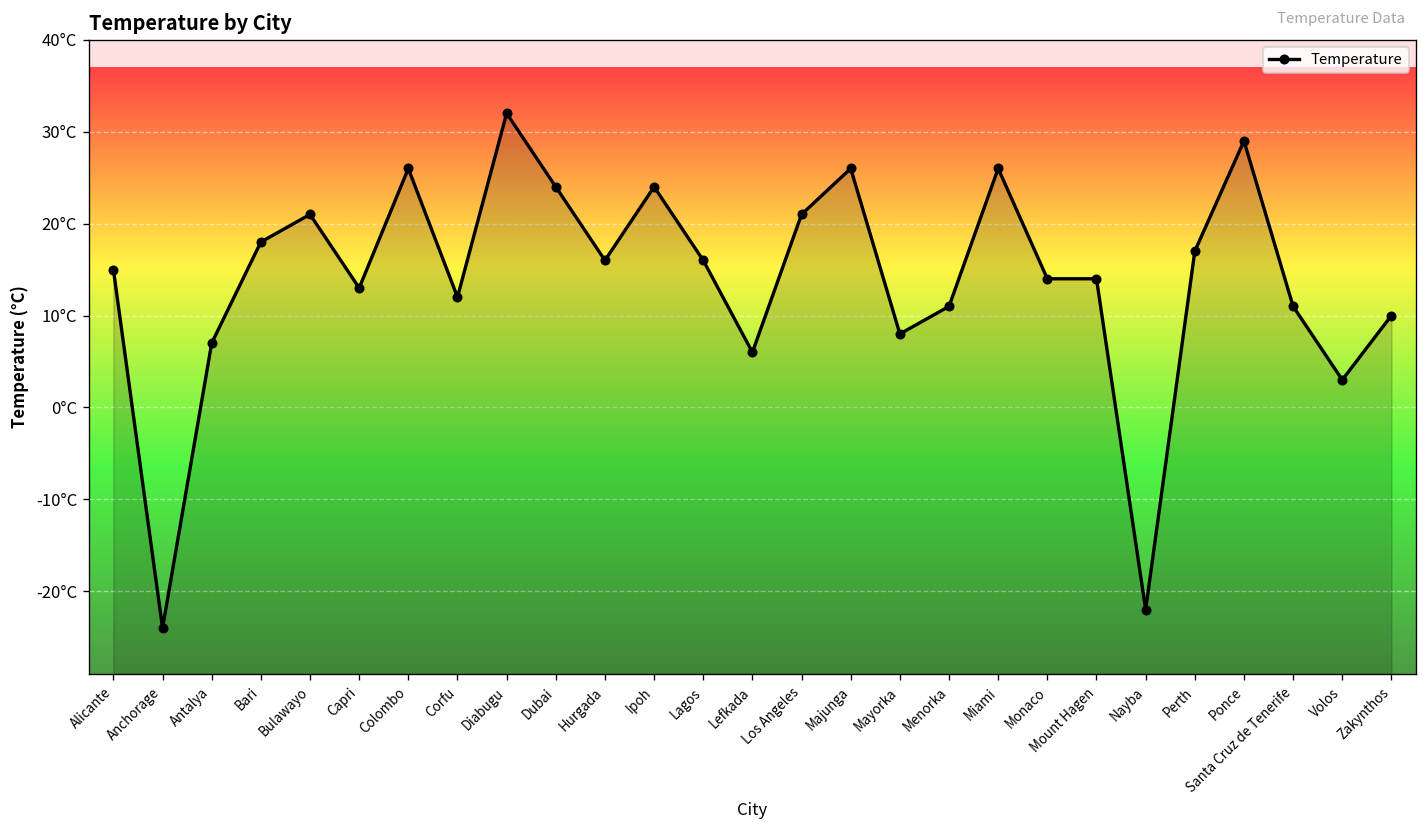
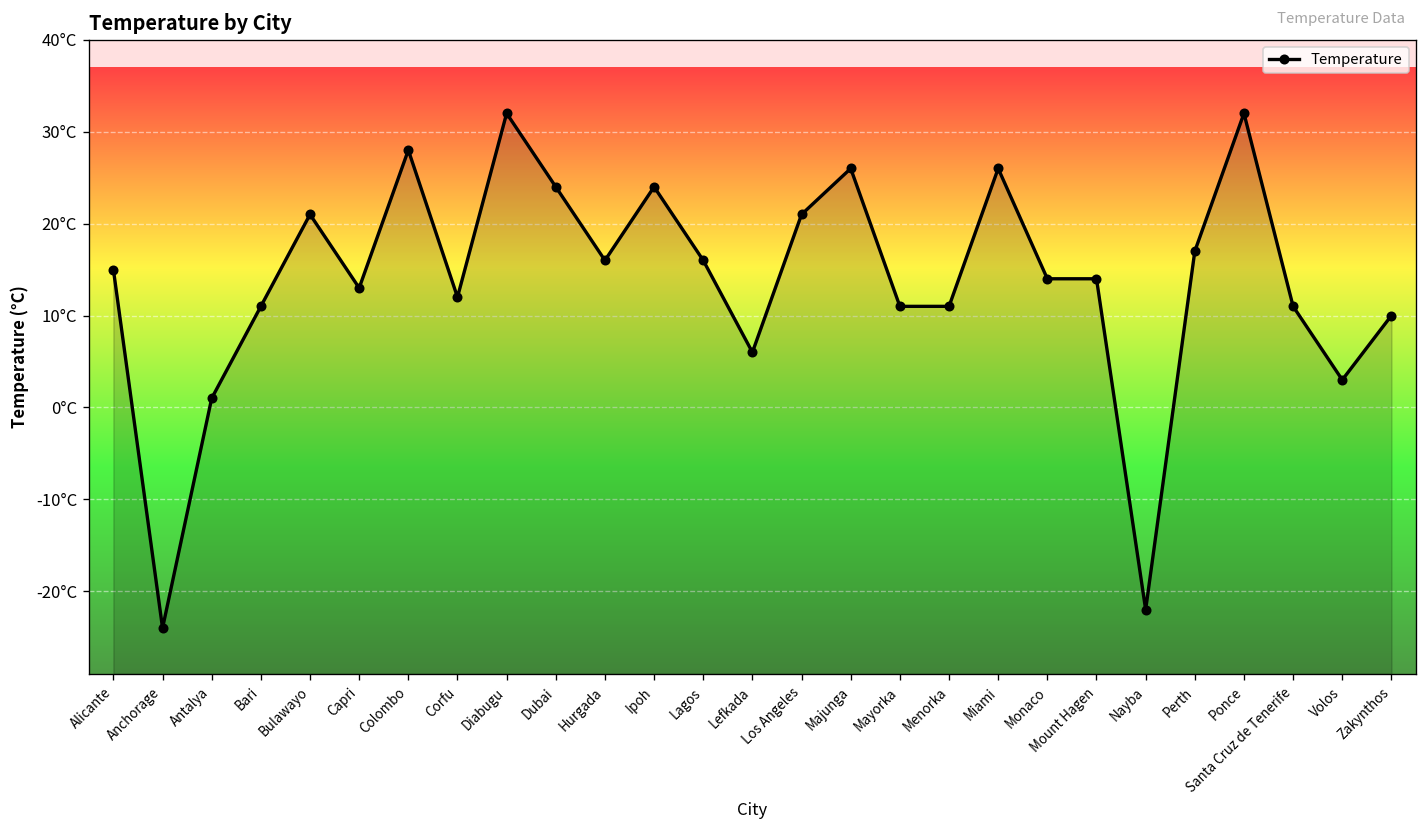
Antalya: 7°C -> 1°C
Bari: 18°C -> 11°C
Colombo: 26°C -> 28°C
Mayorka: 8°C -> 11°C
Ponce: 29°C -> 32°C
